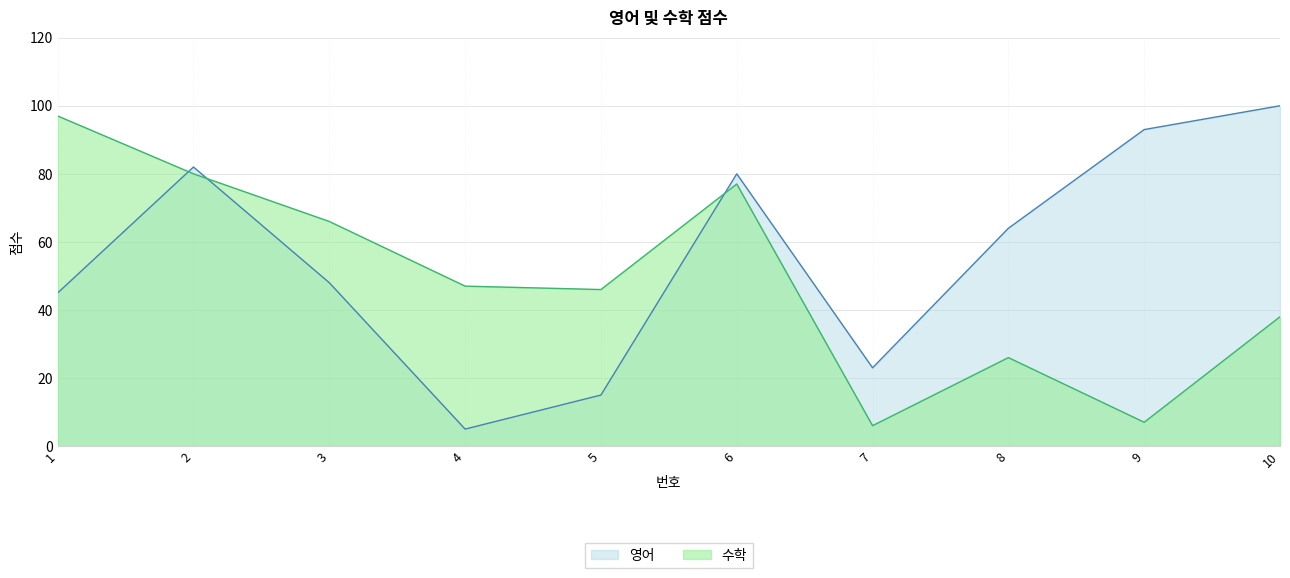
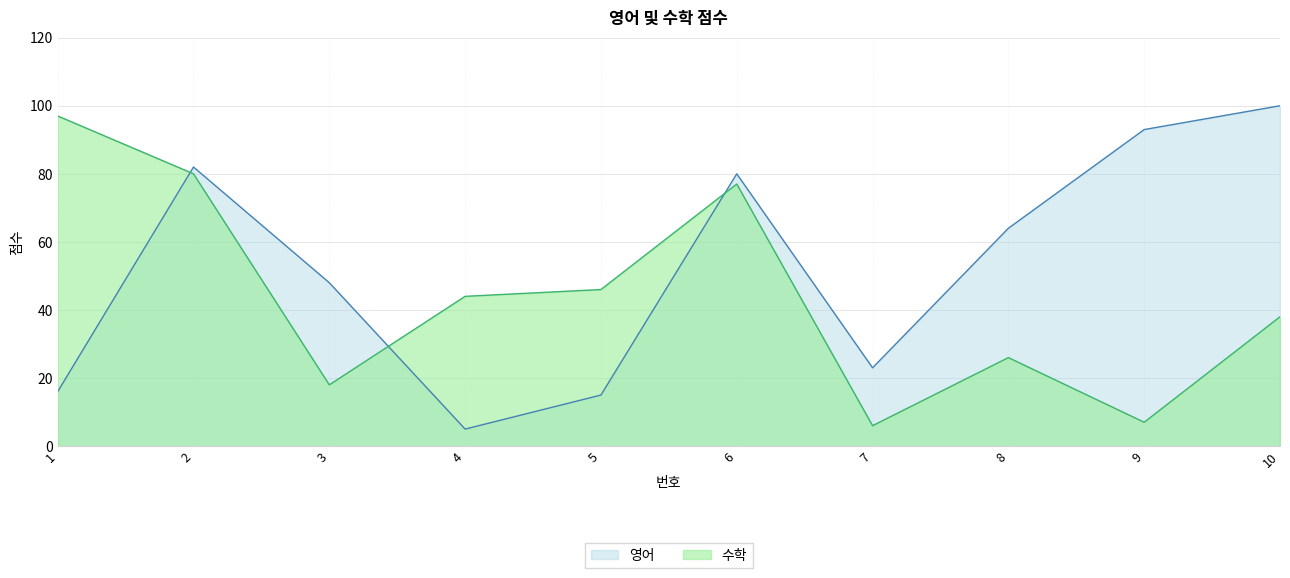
영어, 1: 45 -> 16
수학, 3: 66 -> 18
수학, 4: 47 -> 44
